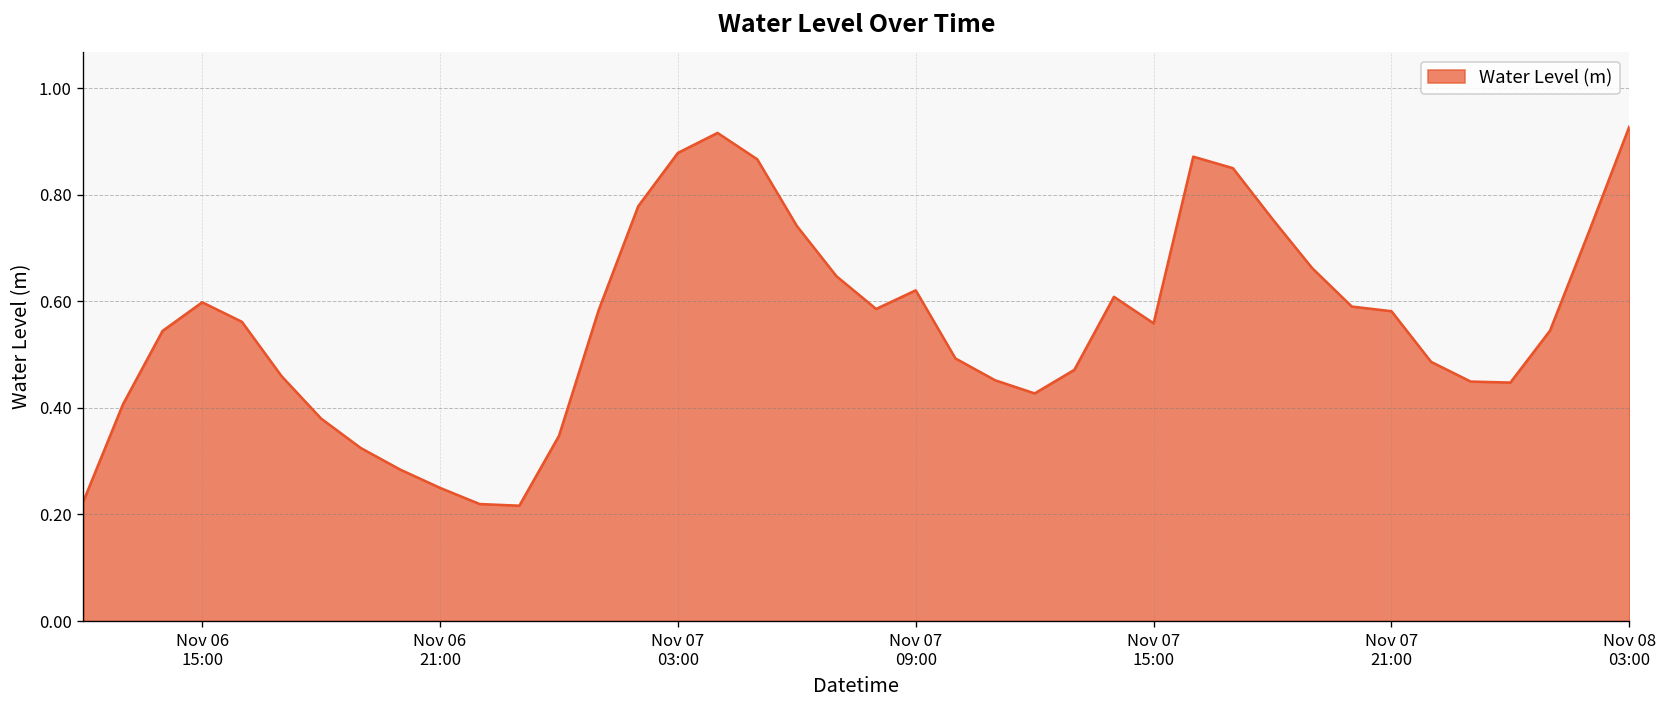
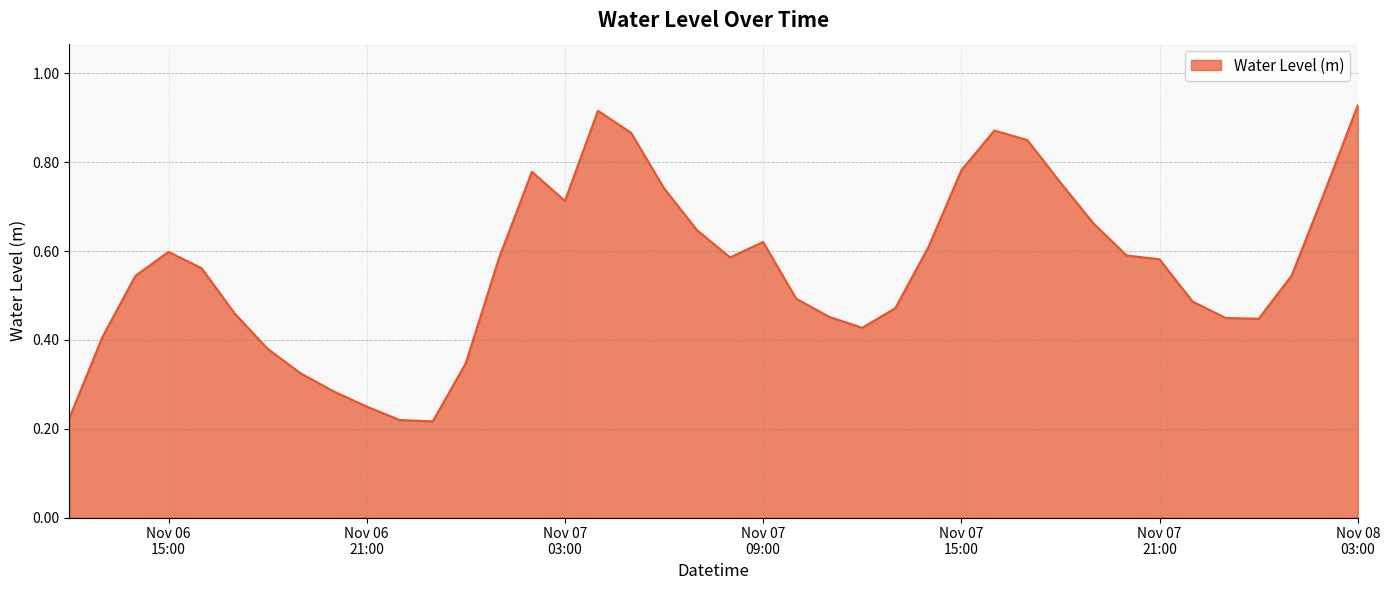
Nov 07 03:00: 0.88 -> 0.71
Nov 07 15:00: 0.56 -> 0.78
